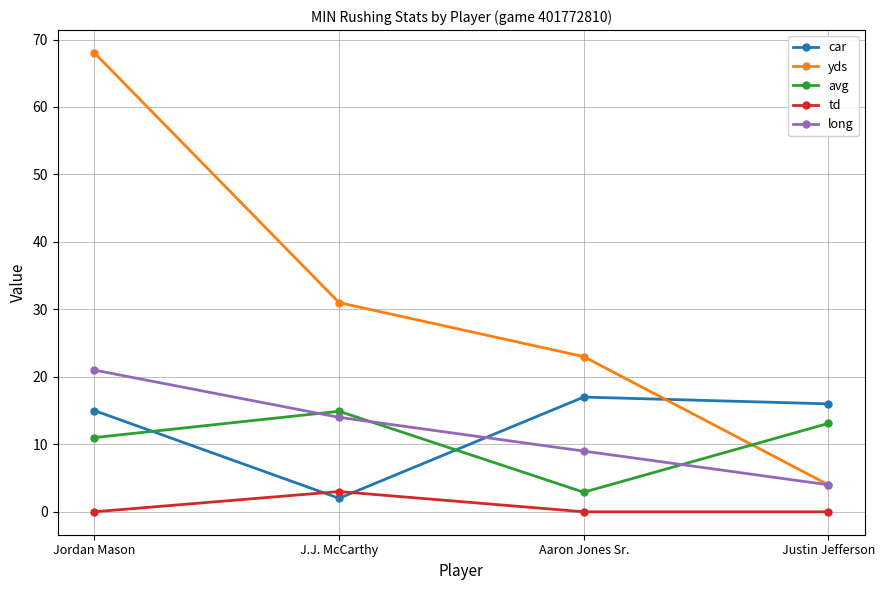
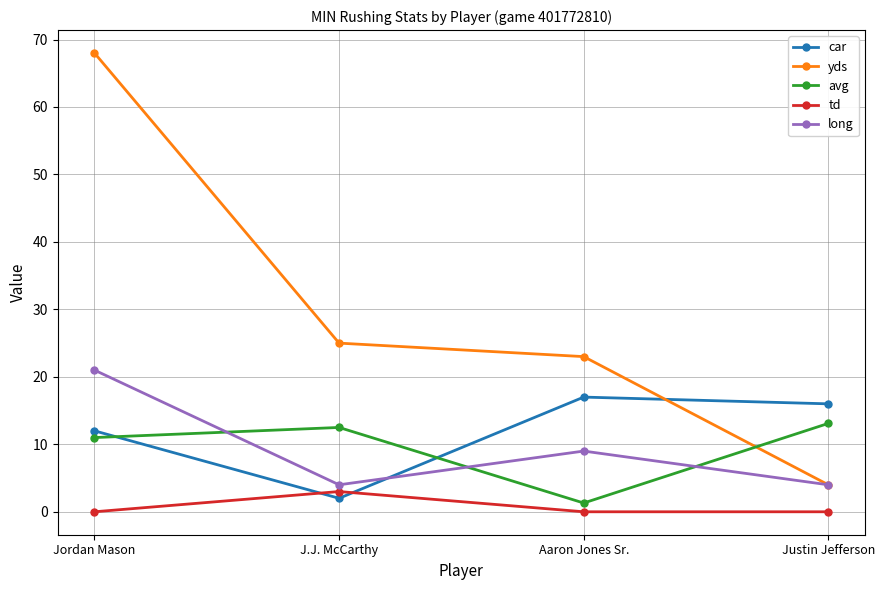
car, Jordan Mason: 15 -> 12
yds, J.J. McCarthy: 31 -> 25
avg, J.J. McCarthy: 15 -> 13
long, J.J. McCarthy: 14 -> 4
avg, Aaron Jones Sr.: 3 -> 1
